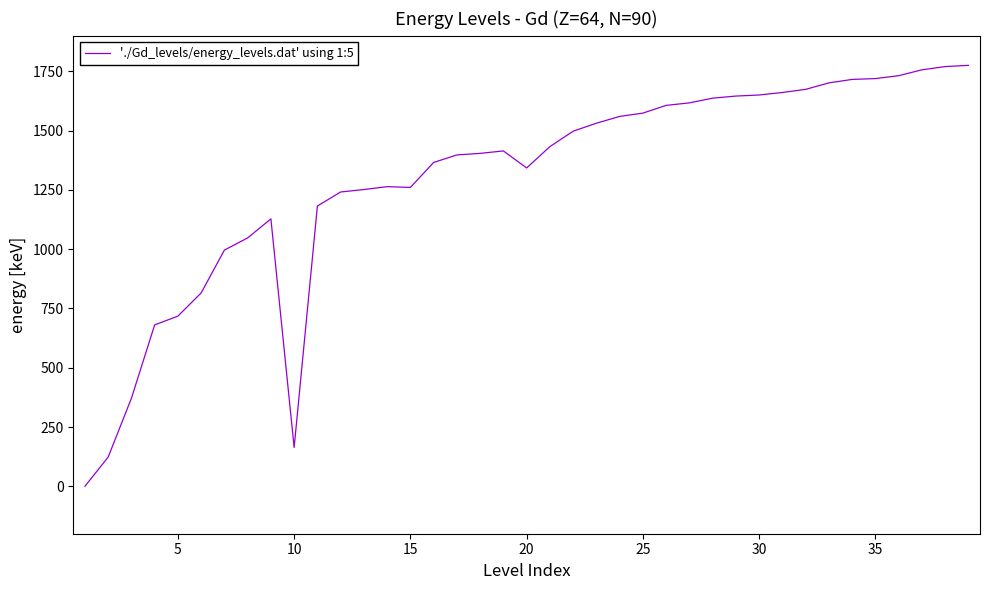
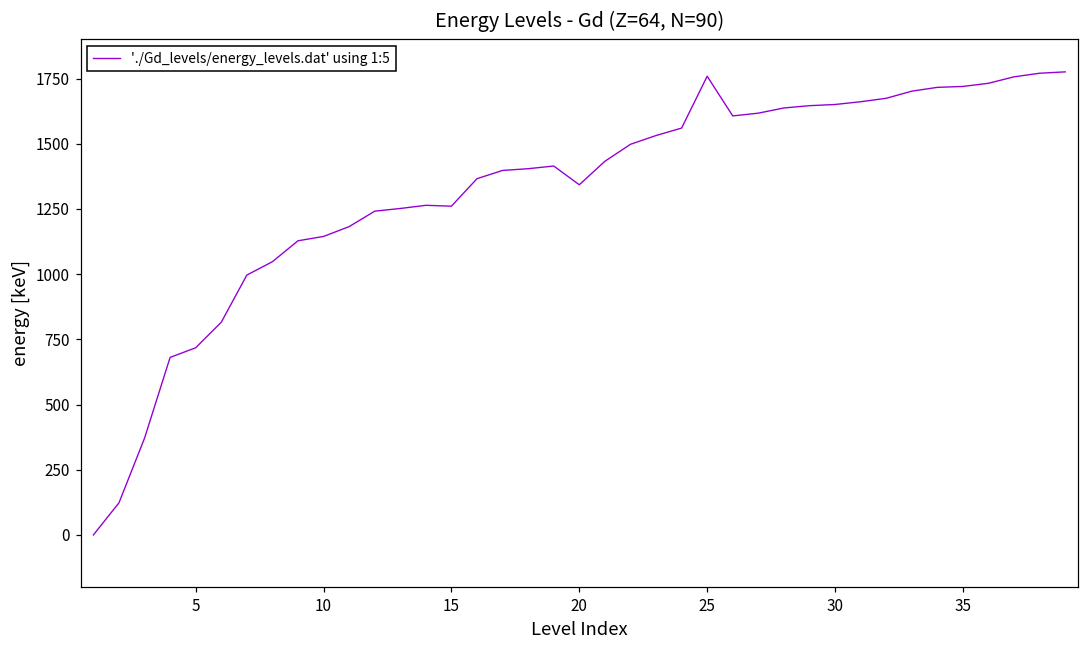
10: 160 -> 1140
25: 1570 -> 1760
